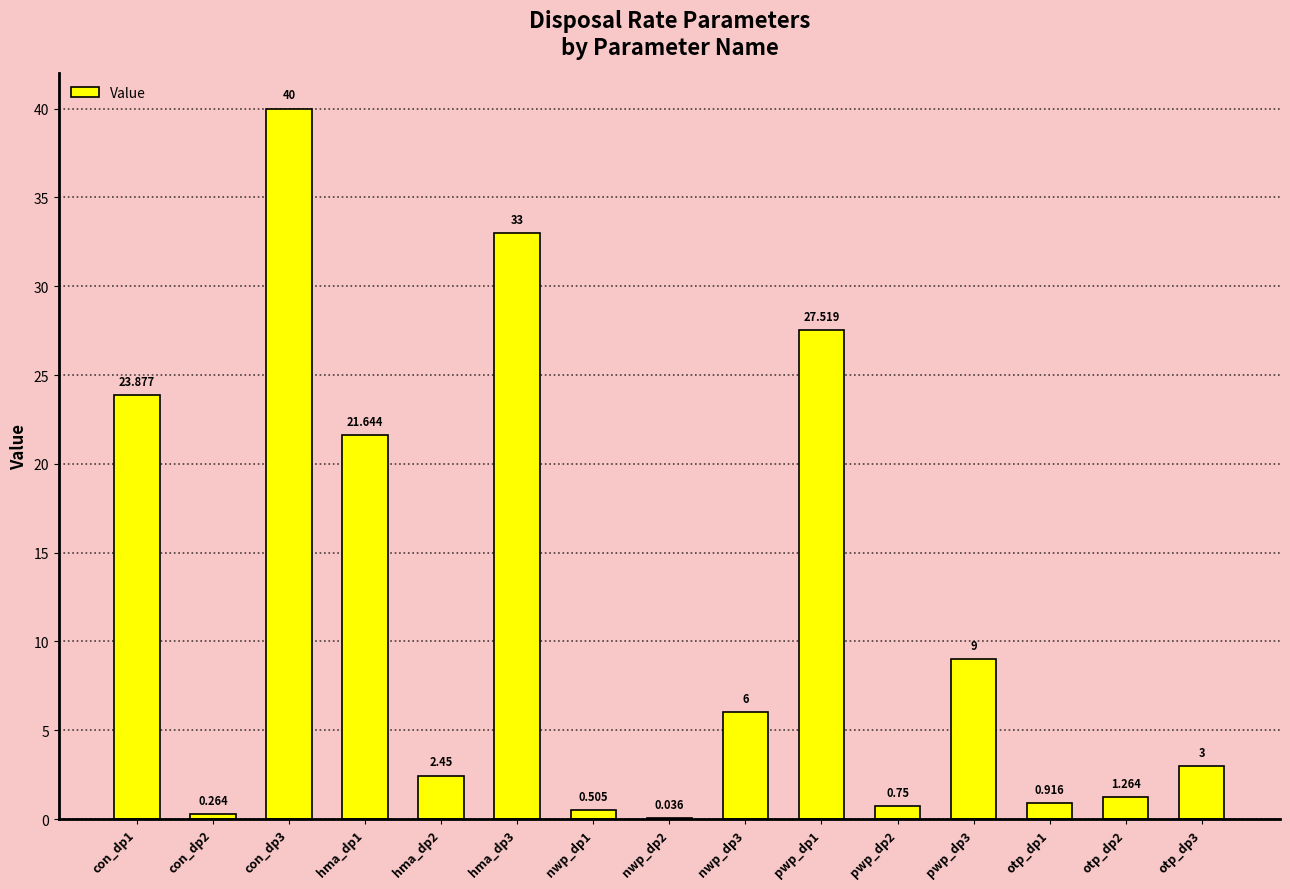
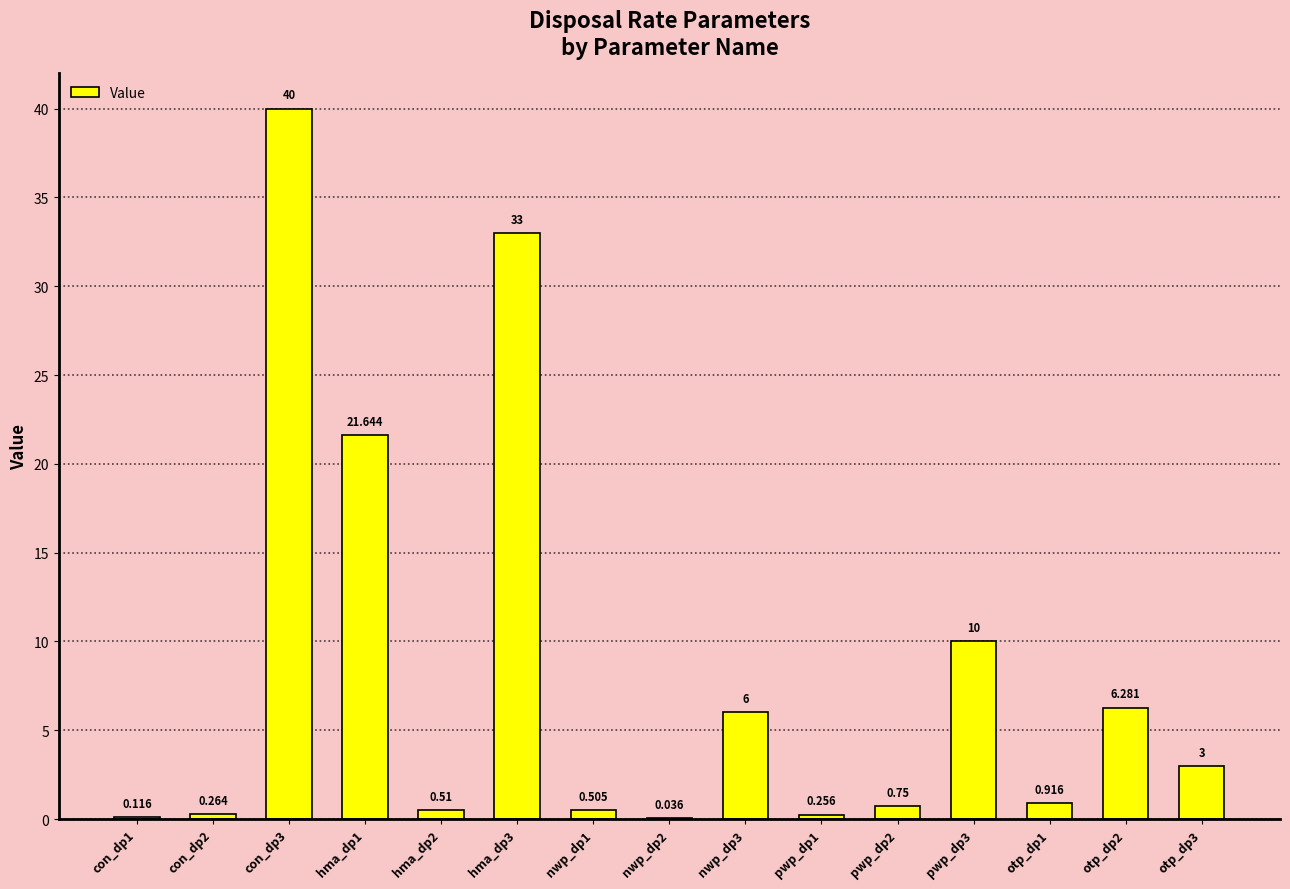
con_dp1: 23.877 -> 0.116
hma_dp2: 2.45 -> 0.51
pwp_dp1: 27.519 -> 0.256
pwp_dp3: 9 -> 10
otp_dp2: 1.264 -> 6.281
